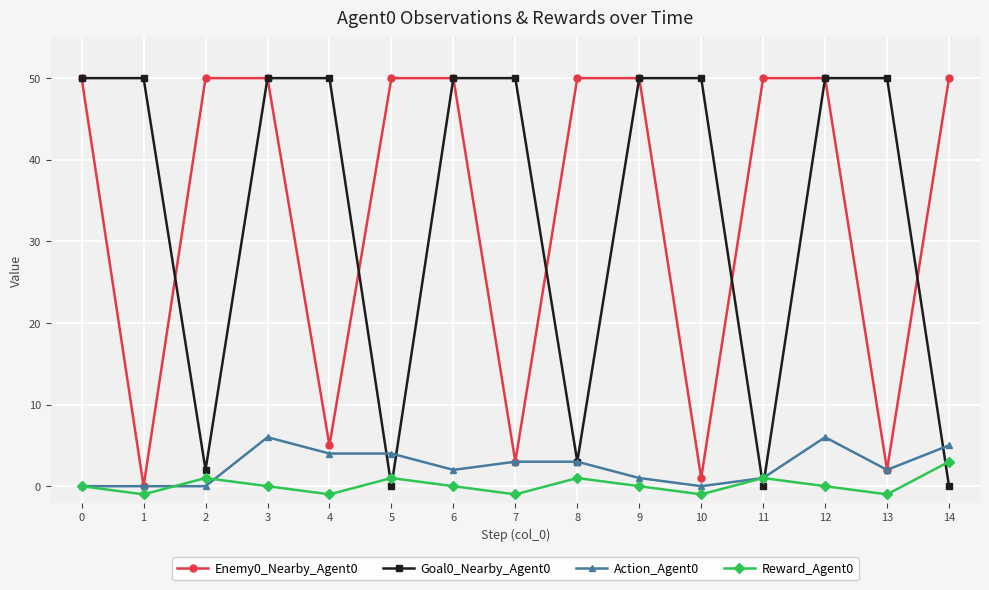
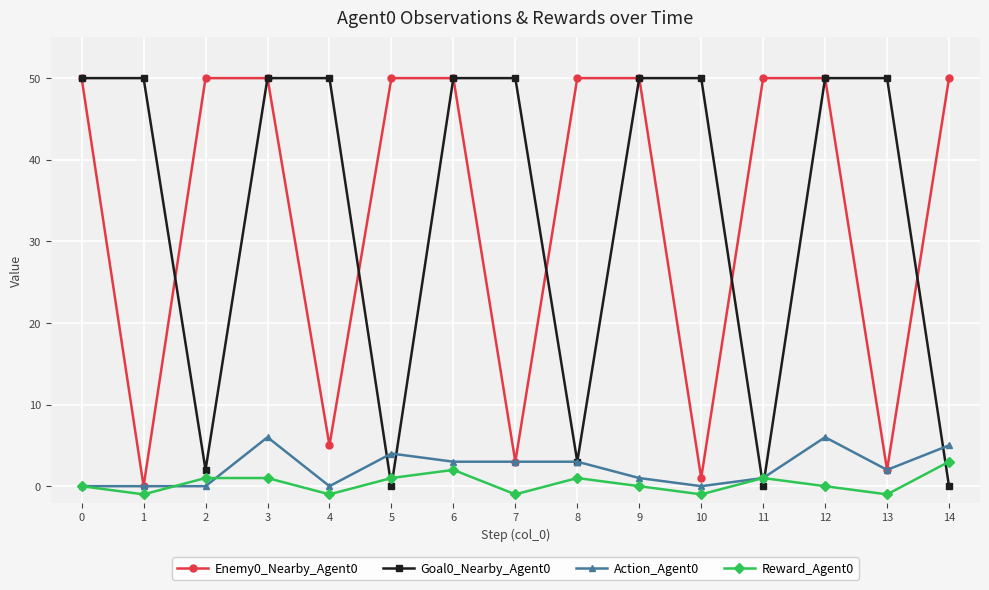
Reward_Agent0, 3: 0 -> 1
Action_Agent0, 4: 4 -> 0
Action_Agent0, 6: 2 -> 3
Reward_Agent0, 6: 0 -> 2
